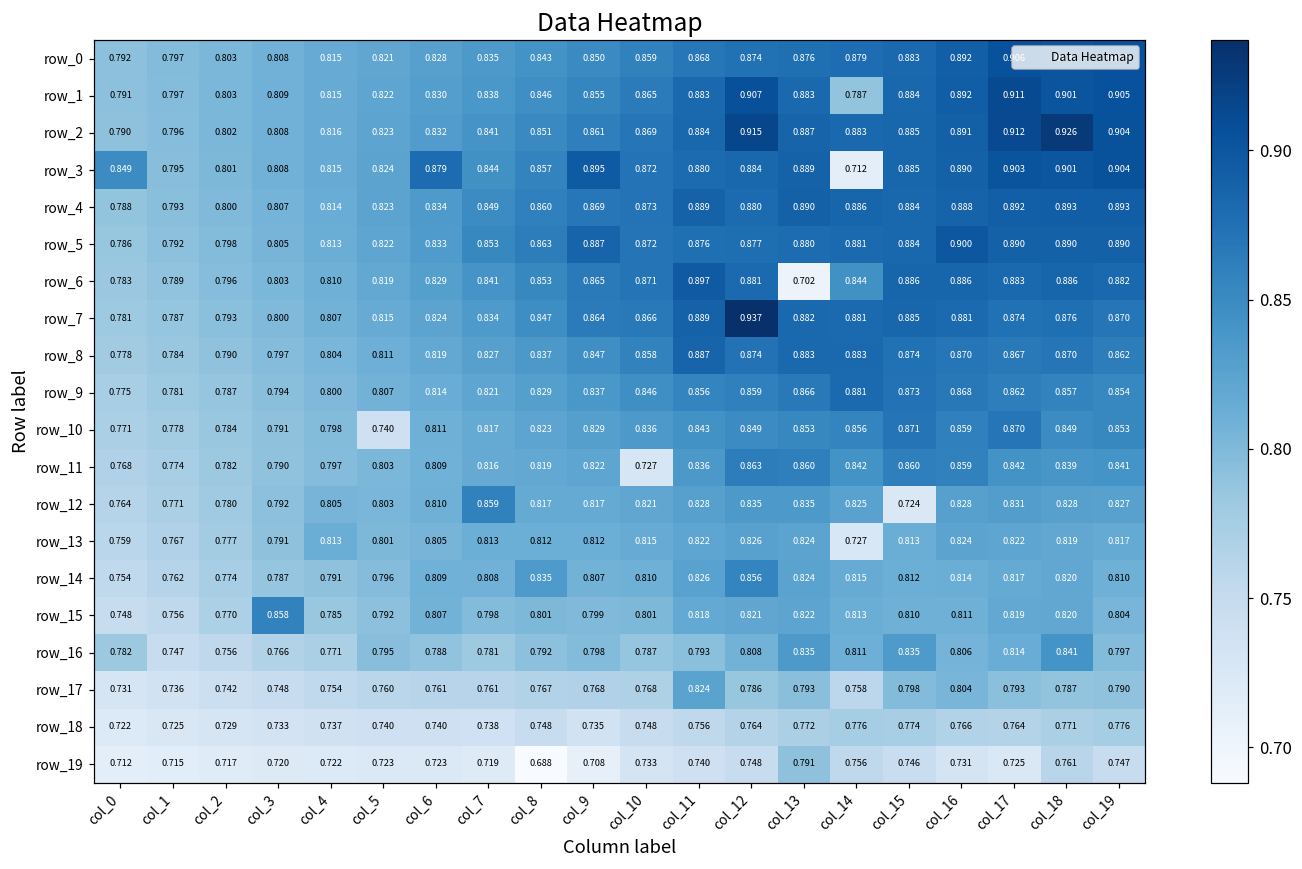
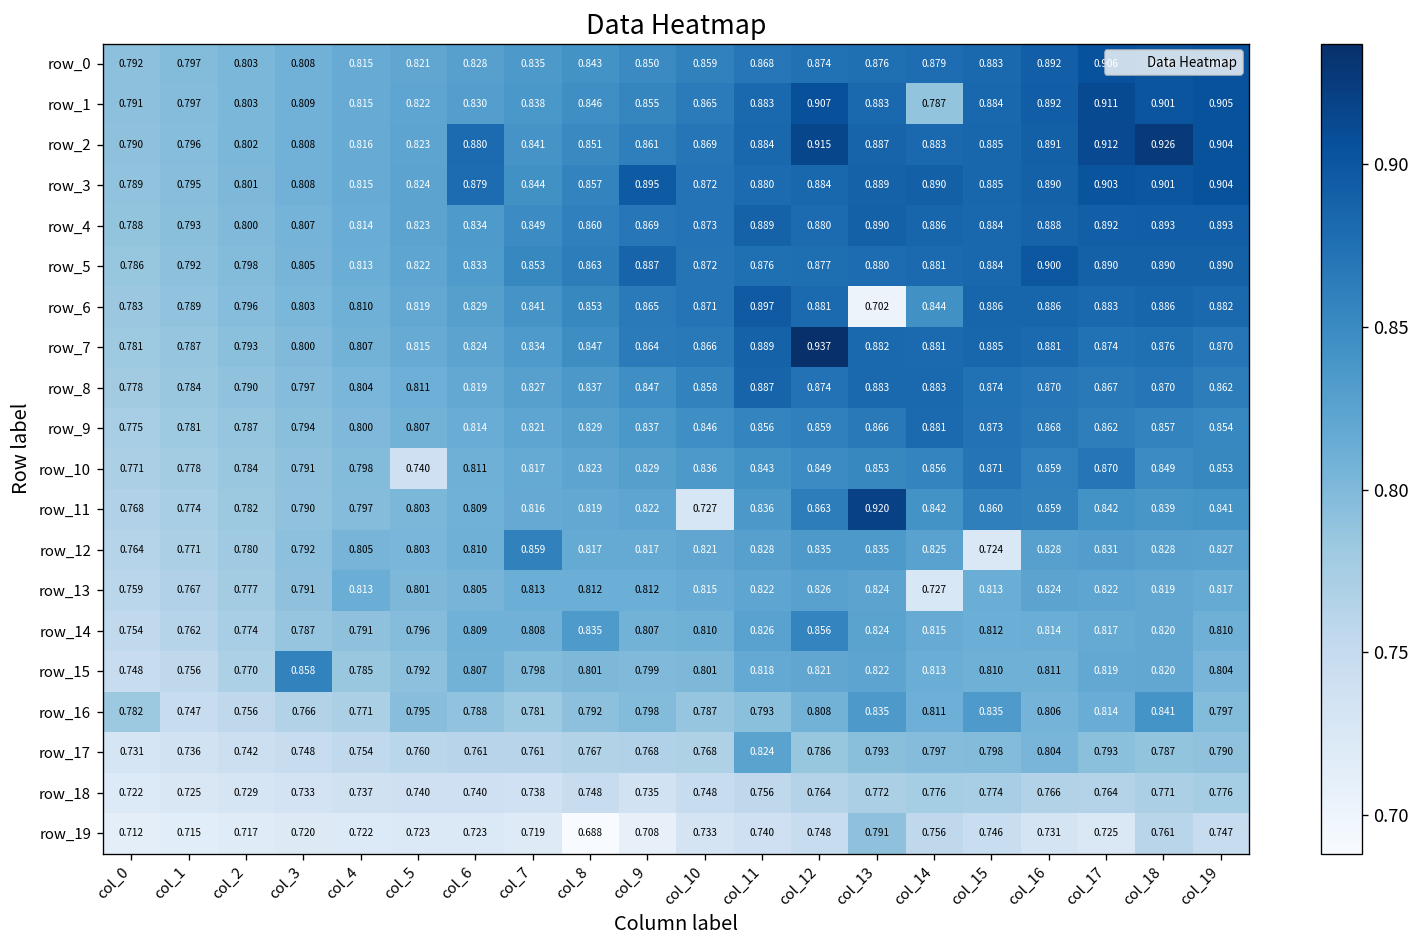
row_2, col_6: 0.832 -> 0.880
row_3, col_0: 0.849 -> 0.789
row_3, col_14: 0.712 -> 0.890
row_11, col_13: 0.860 -> 0.920
row_17, col_14: 0.758 -> 0.797
